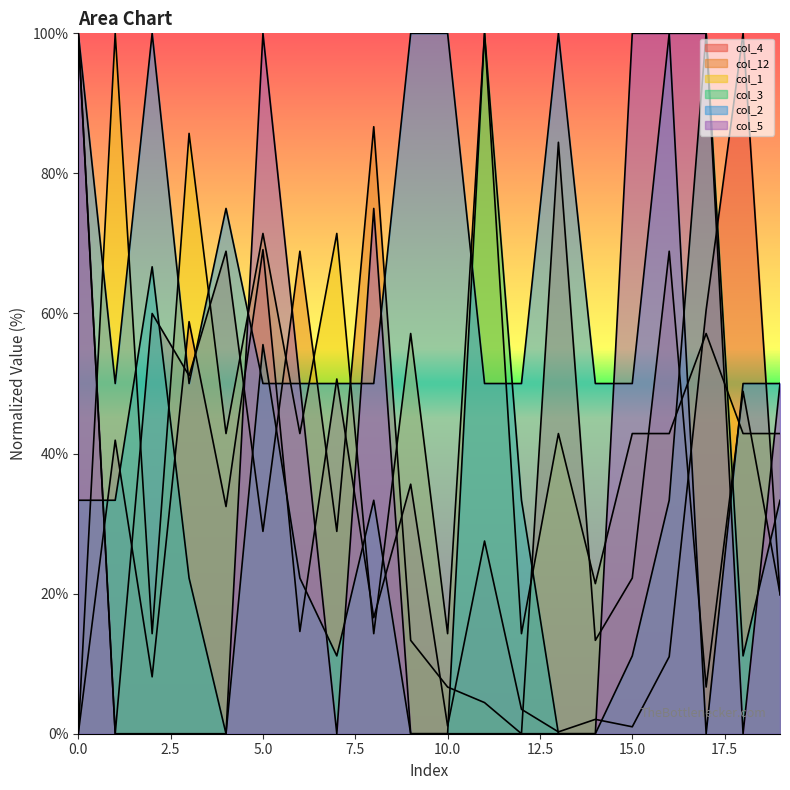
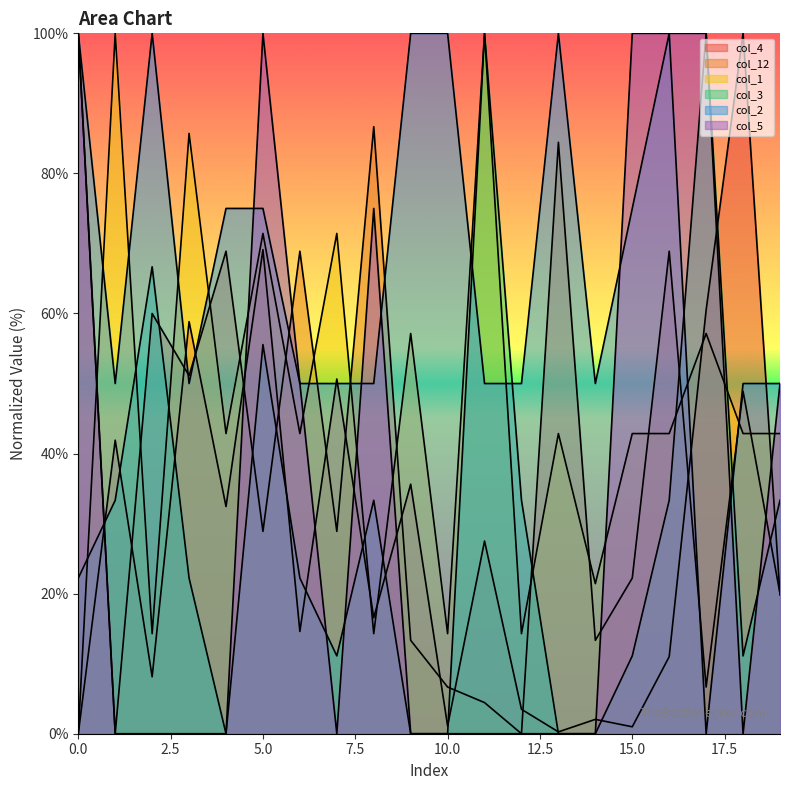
col_3, 0.0: 33% -> 22%
col_2, 5.0: 50% -> 75%
col_2, 15.0: 50% -> 75%
